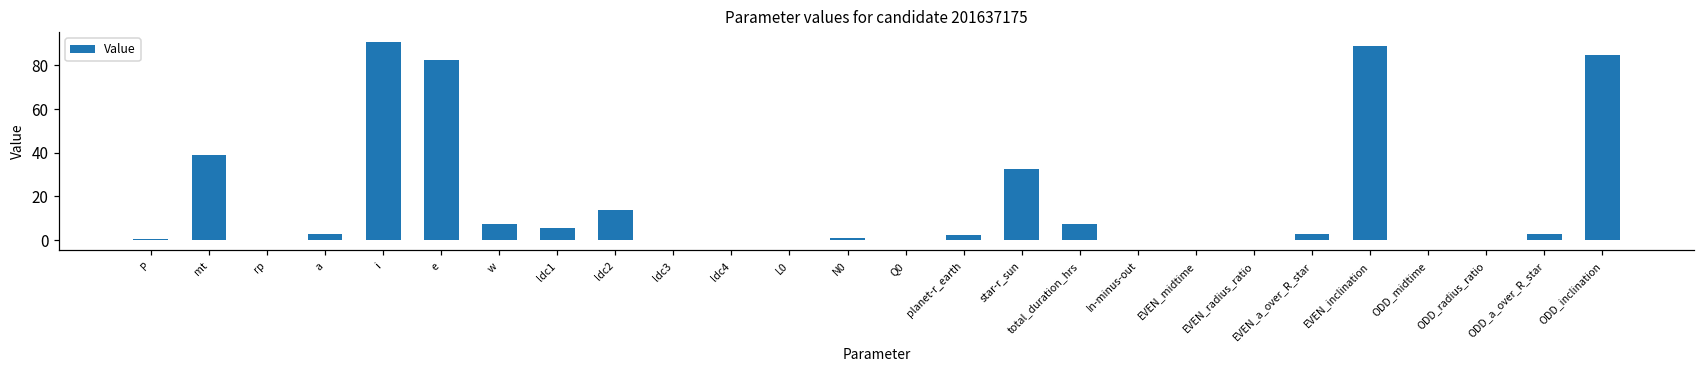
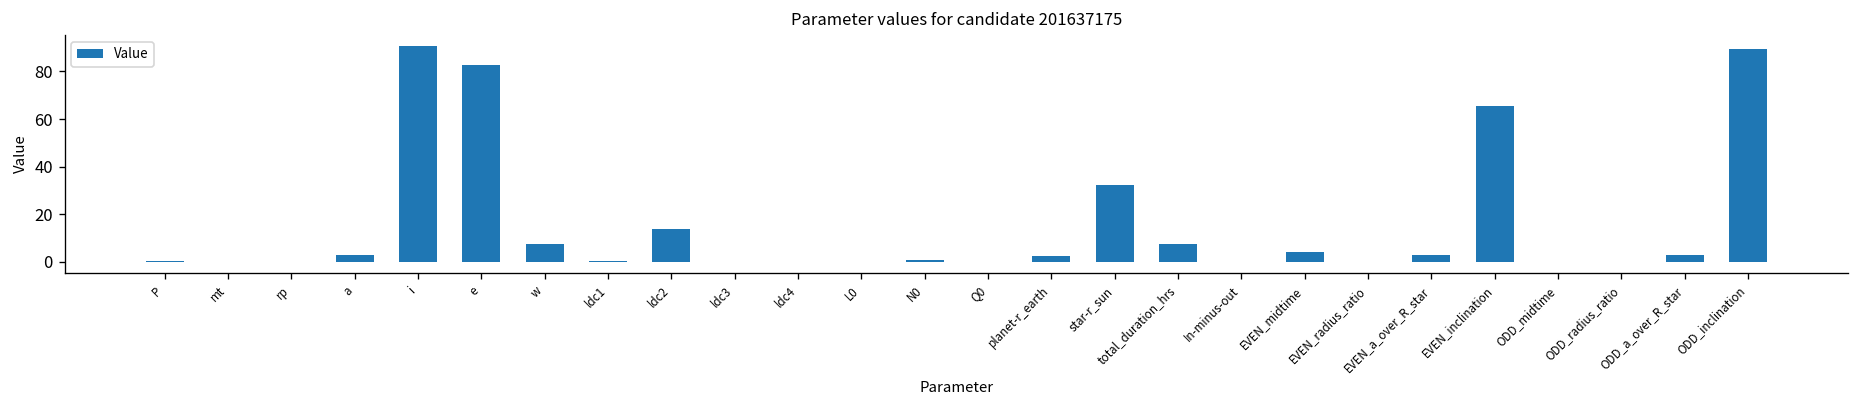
mt: 39 -> 0
ldc1: 6 -> 1
EVEN_midtime: 0 -> 4
EVEN_inclination: 89 -> 65
ODD_inclination: 85 -> 90
